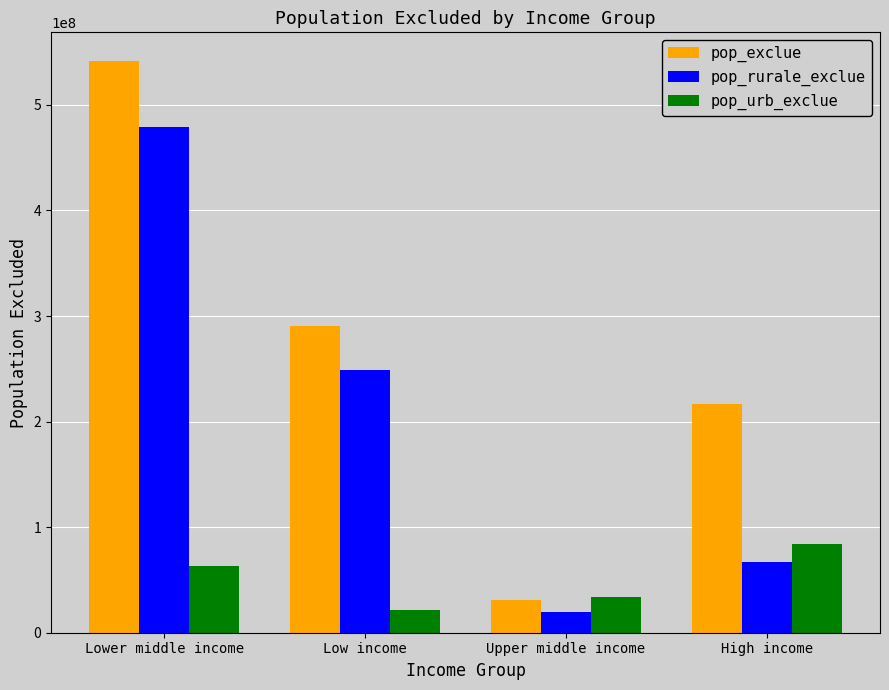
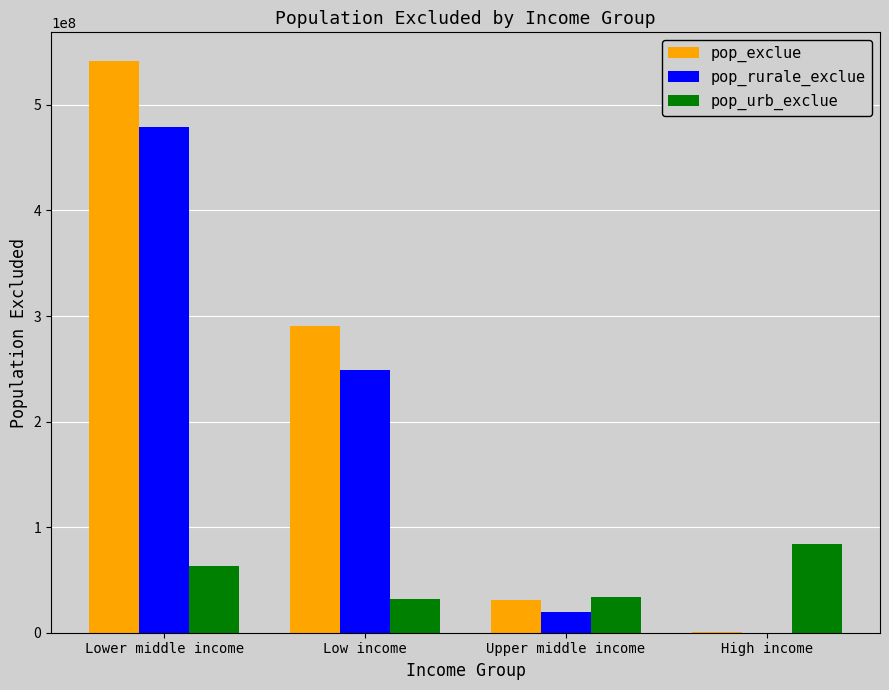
pop_urb_exclue, Low income: 22000000 -> 32000000
pop_exclue, High income: 216000000 -> 0
pop_rurale_exclue, High income: 67000000 -> 0
